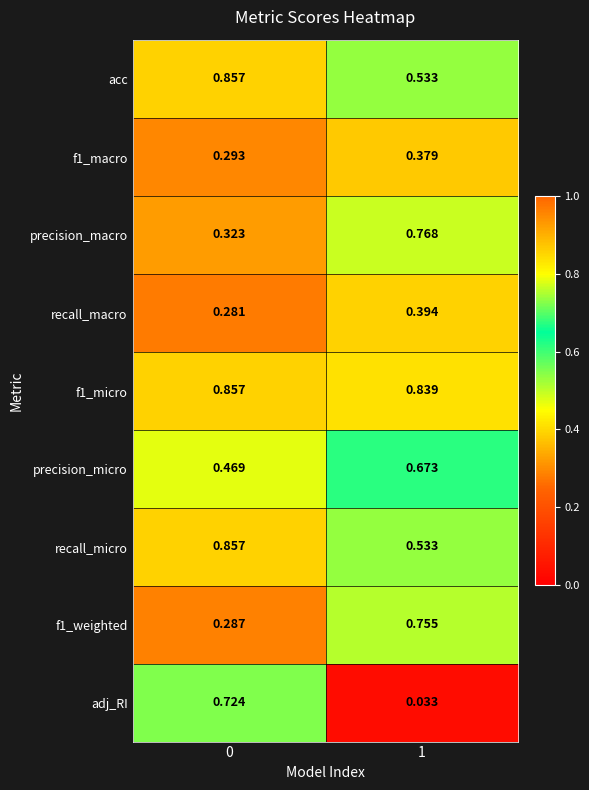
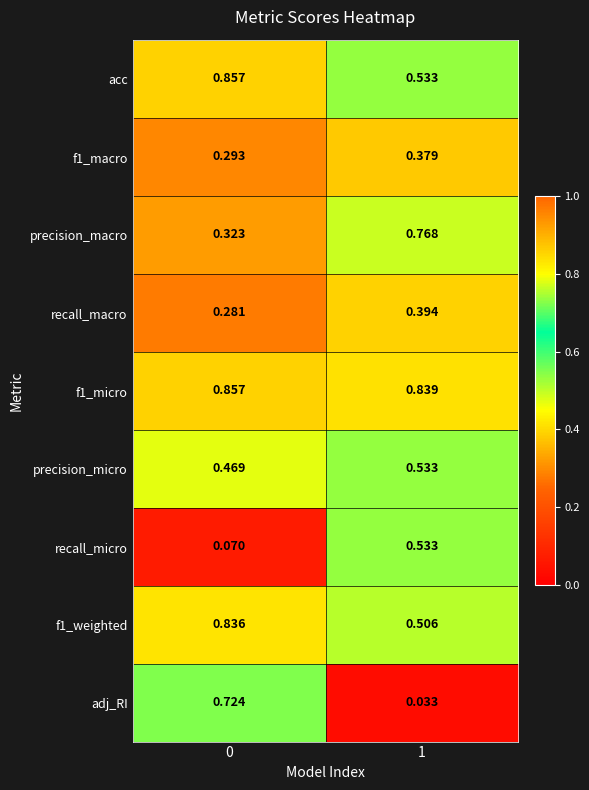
precision_micro, 1: 0.673 -> 0.533
recall_micro, 0: 0.857 -> 0.070
f1_weighted, 0: 0.287 -> 0.836
f1_weighted, 1: 0.755 -> 0.506
